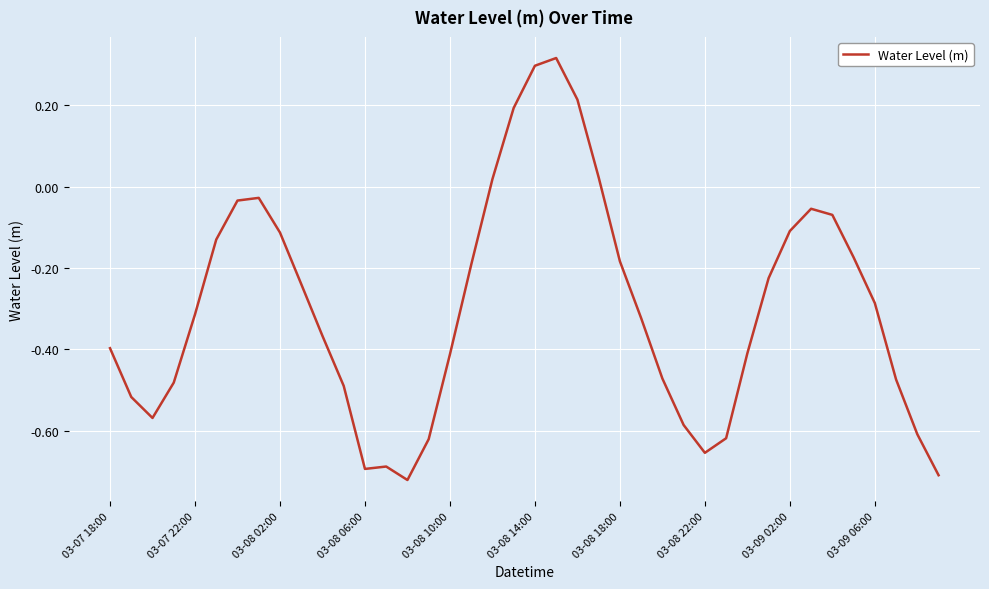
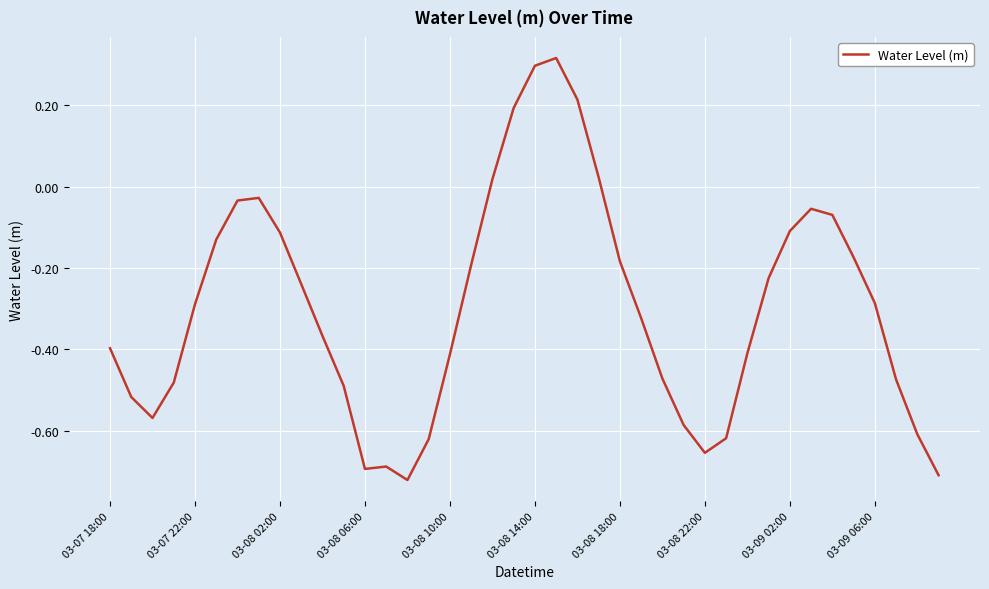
03-07 22:00: -0.31 -> -0.29
